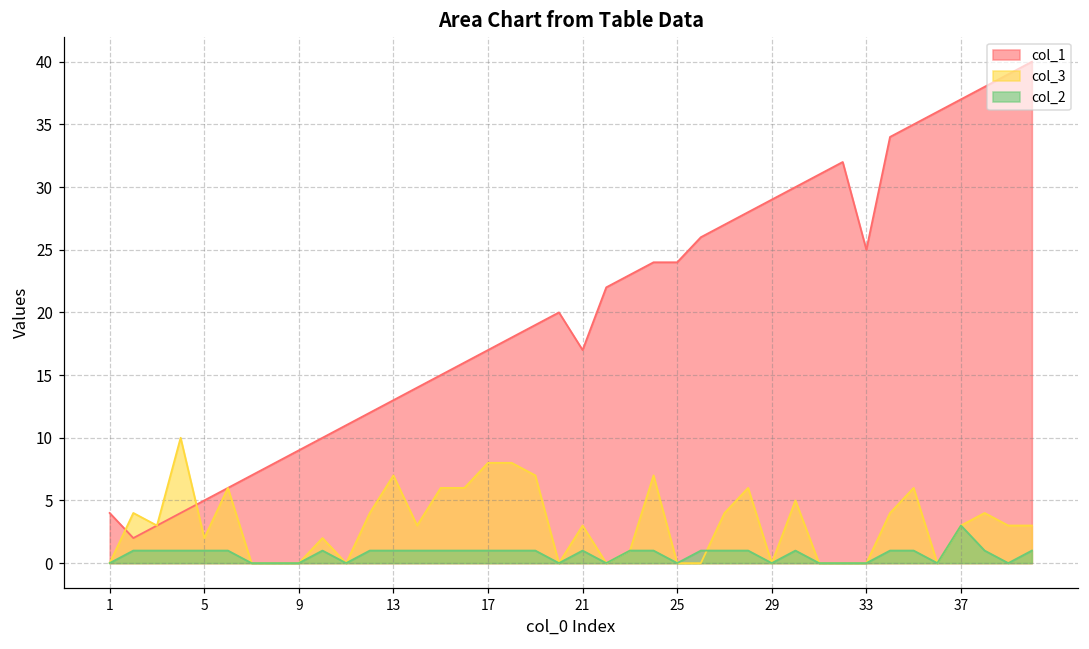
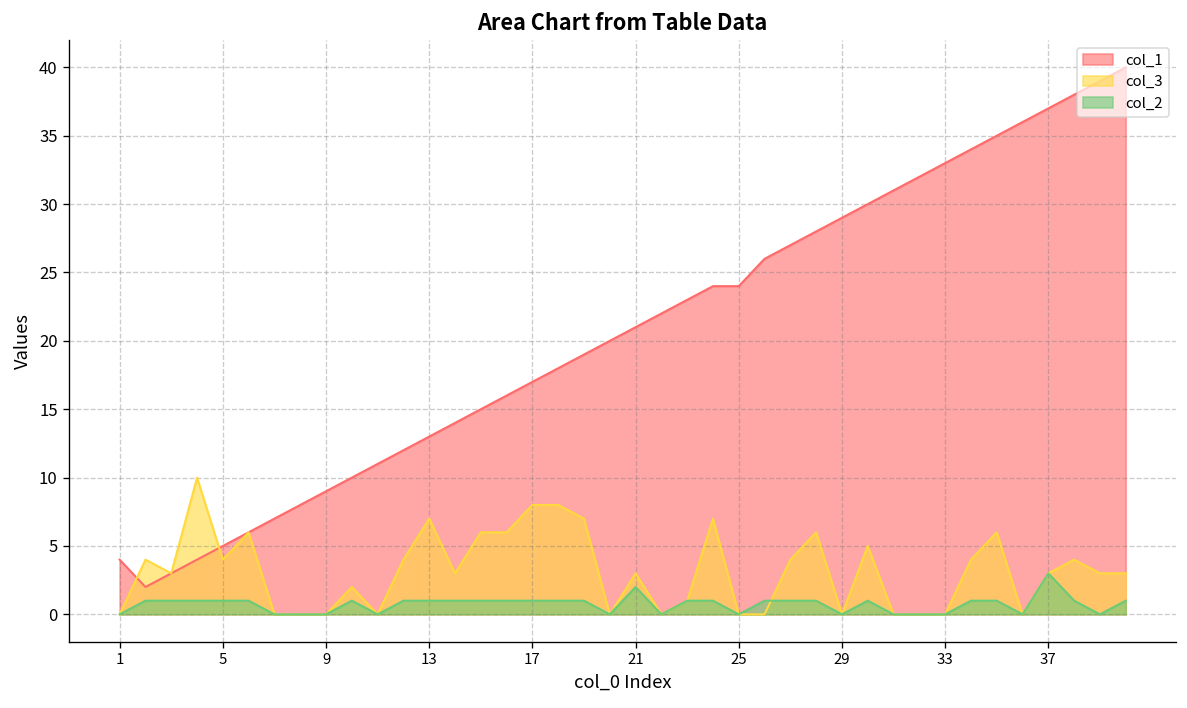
col_3, 5: 2 -> 4
col_1, 21: 17 -> 21
col_2, 21: 1 -> 2
col_1, 33: 25 -> 33
